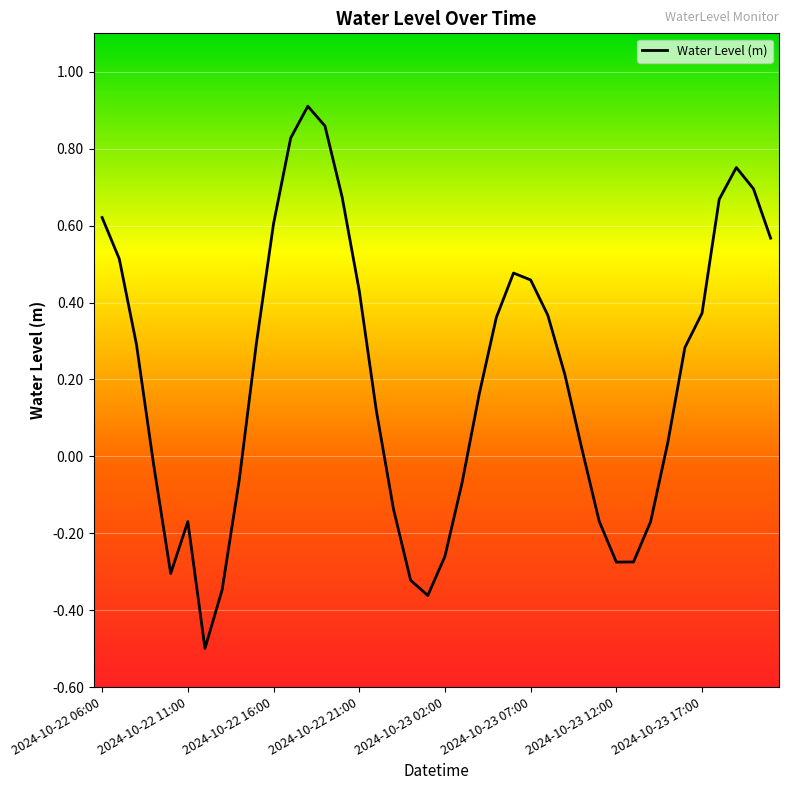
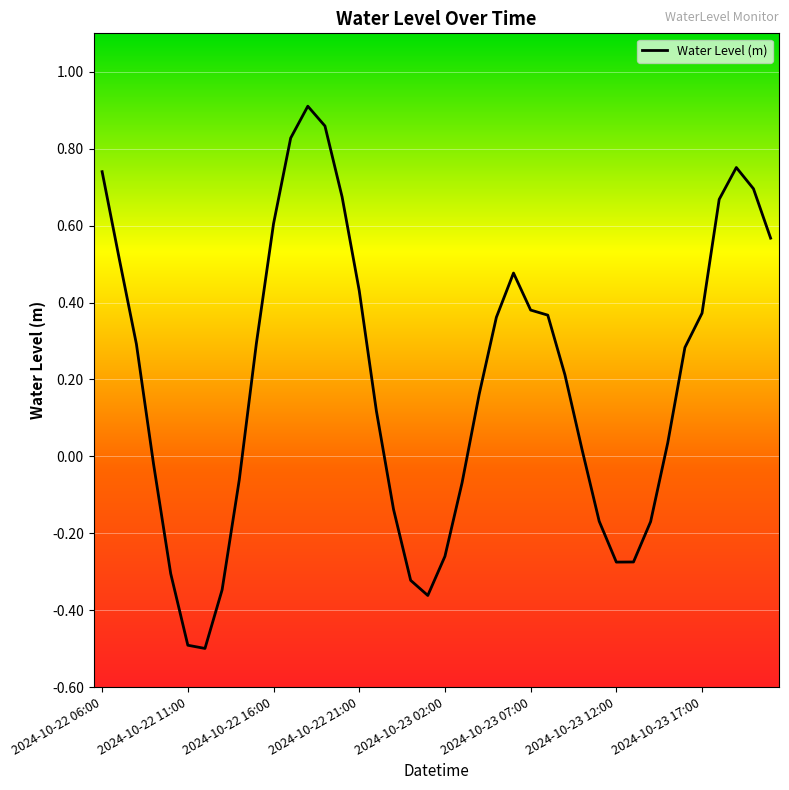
2024-10-22 06:00: 0.62 -> 0.74
2024-10-22 11:00: -0.17 -> -0.49
2024-10-23 07:00: 0.46 -> 0.38
